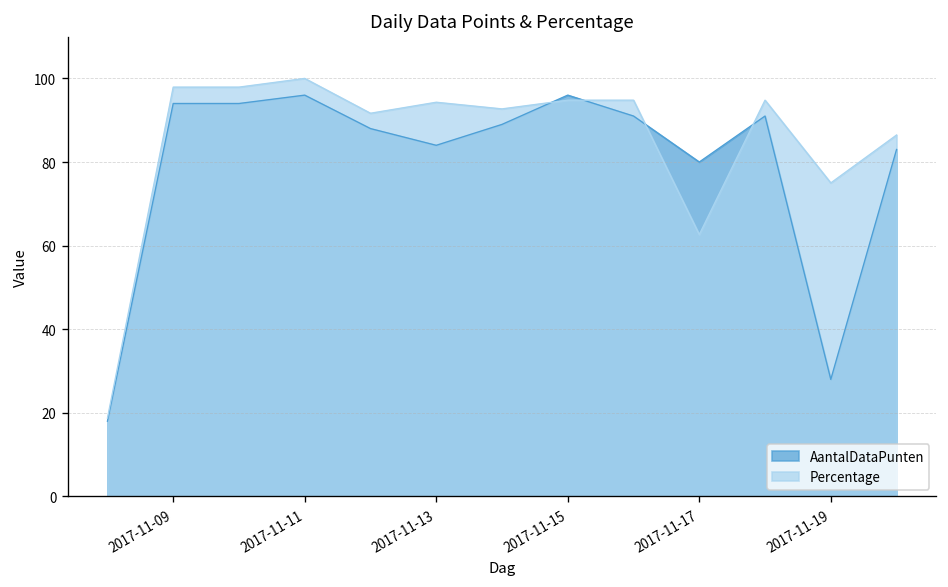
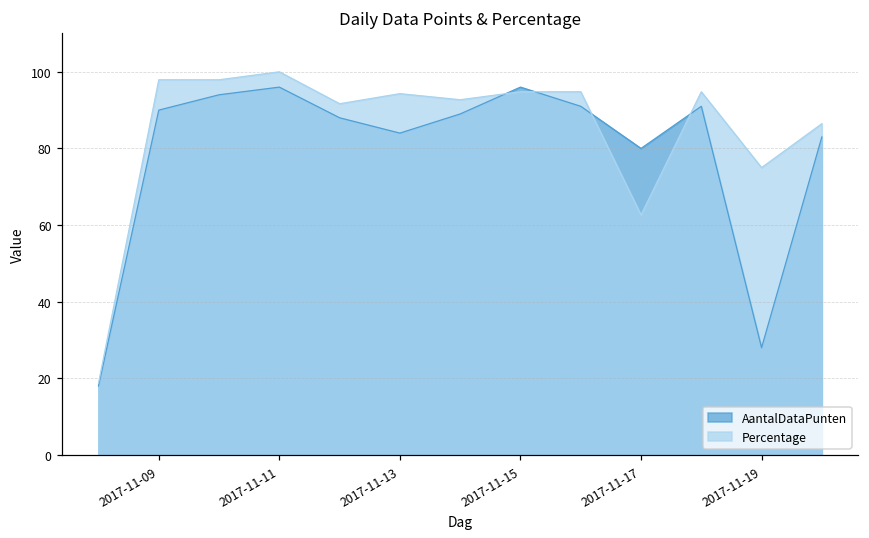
AantalDataPunten, 2017-11-09: 94 -> 90
